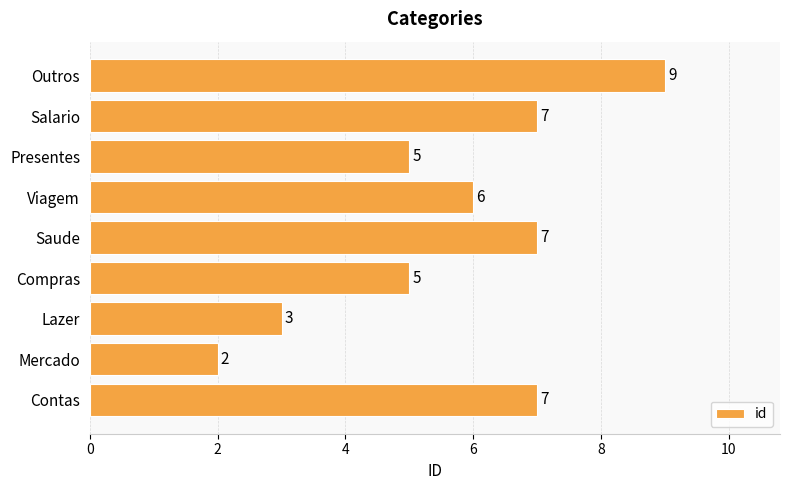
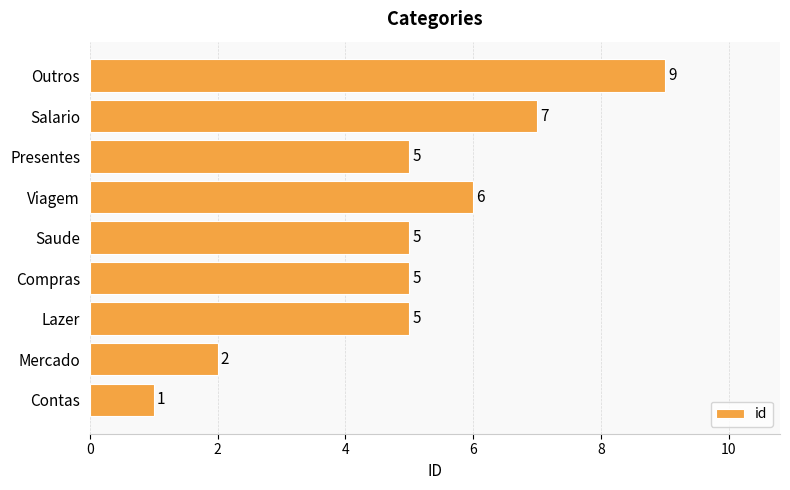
Saude: 7 -> 5
Lazer: 3 -> 5
Contas: 7 -> 1
